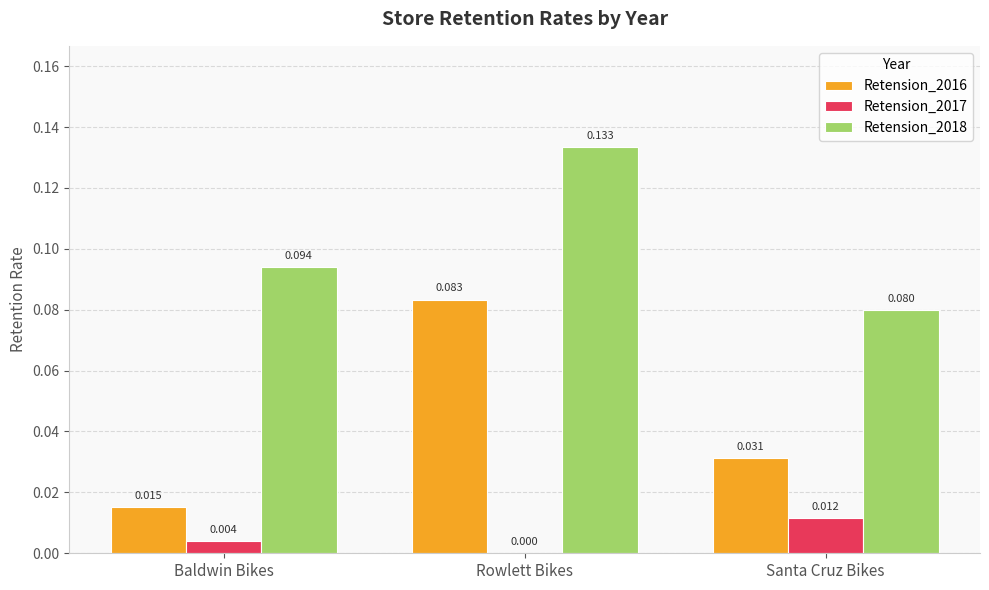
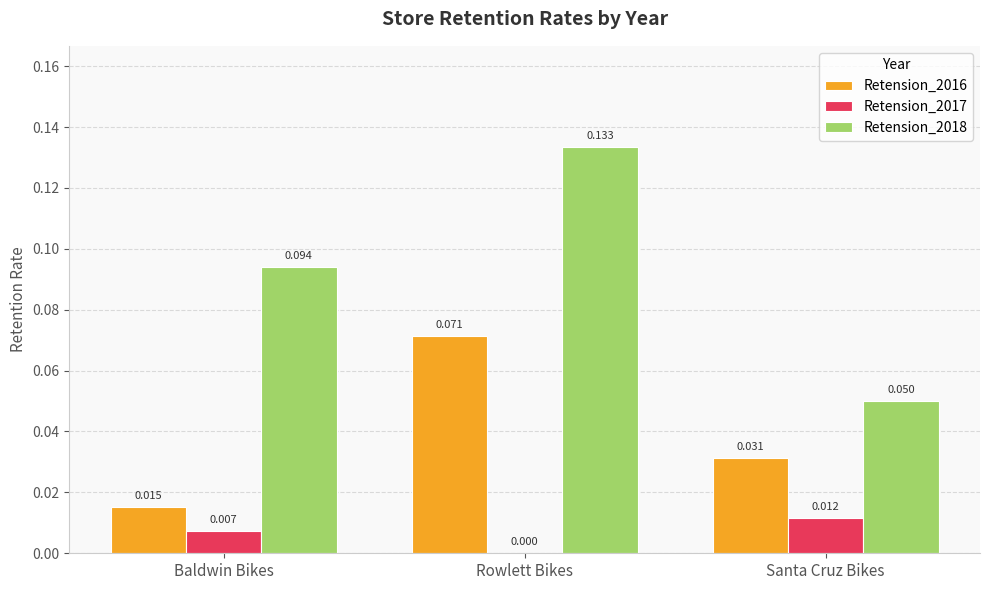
Retension_2017, Baldwin Bikes: 0.004 -> 0.007
Retension_2016, Rowlett Bikes: 0.083 -> 0.071
Retension_2018, Santa Cruz Bikes: 0.080 -> 0.050
